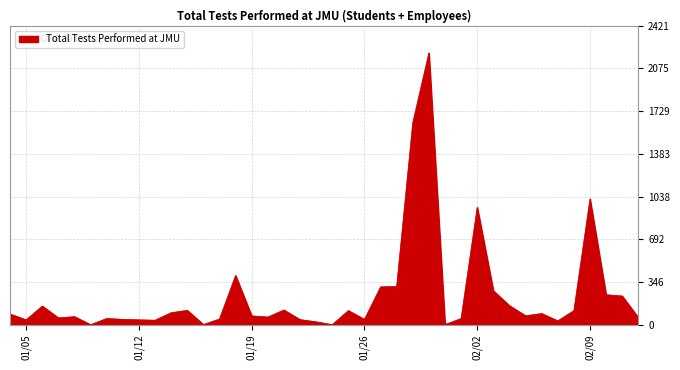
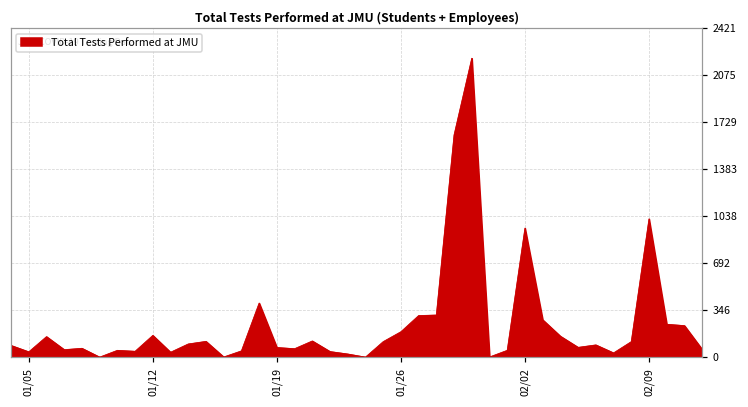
01/12: 40 -> 160
01/26: 40 -> 190
